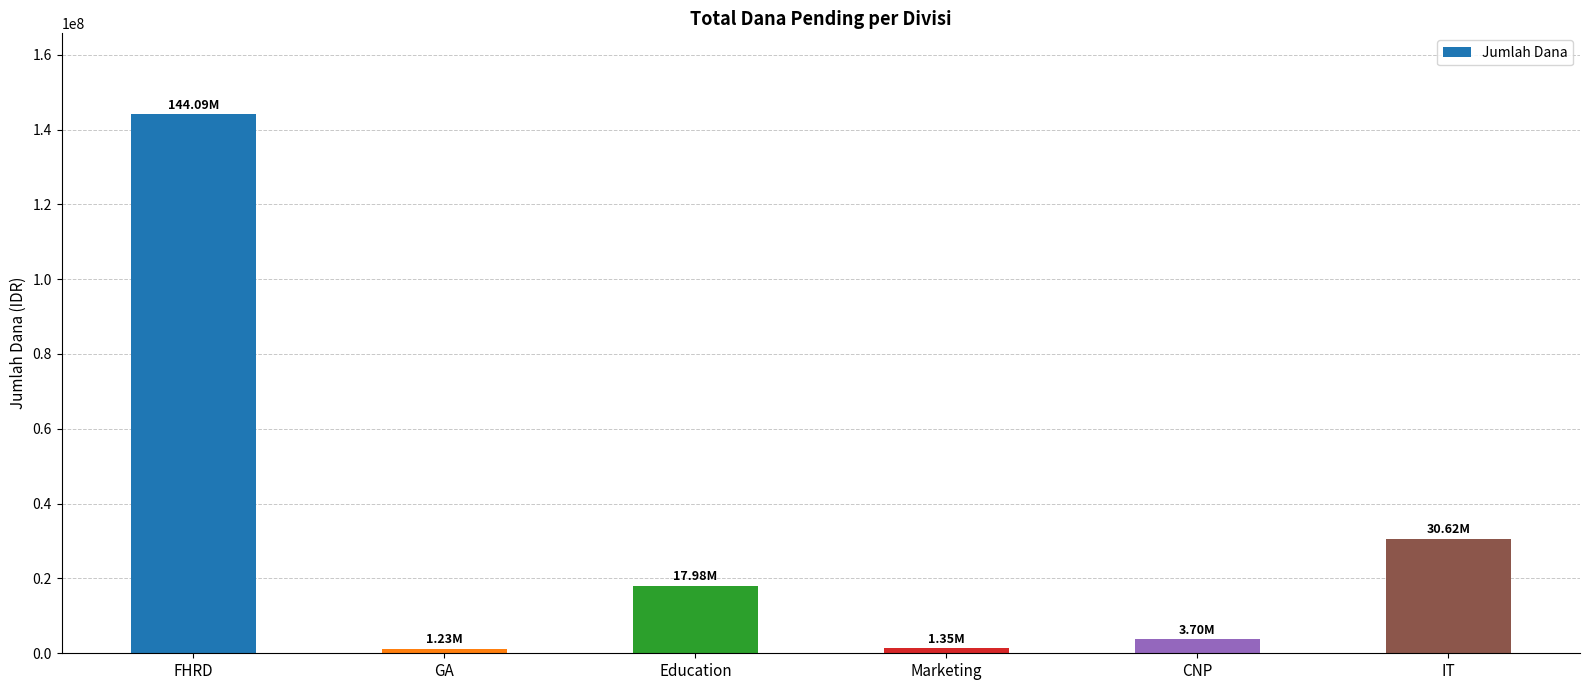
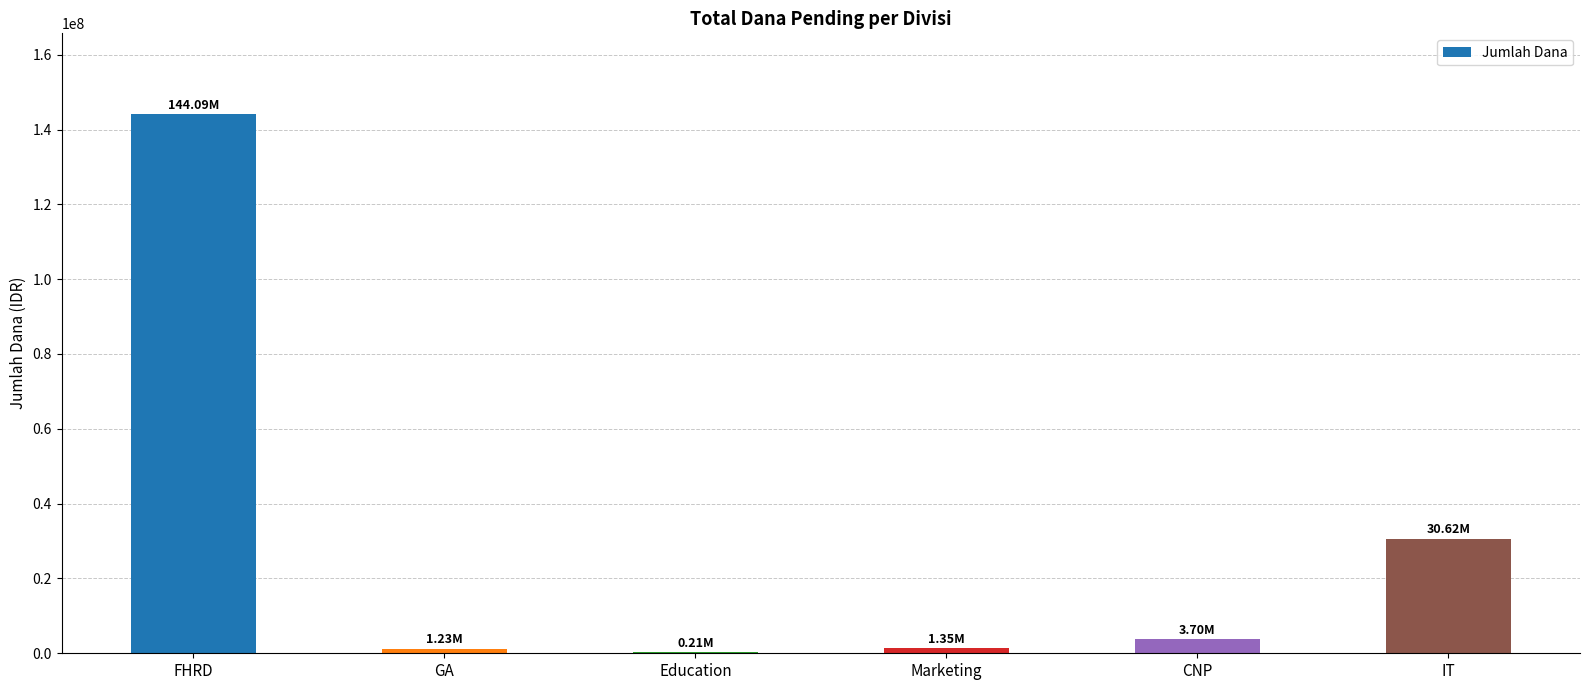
Education: 17.98M -> 0.21M
